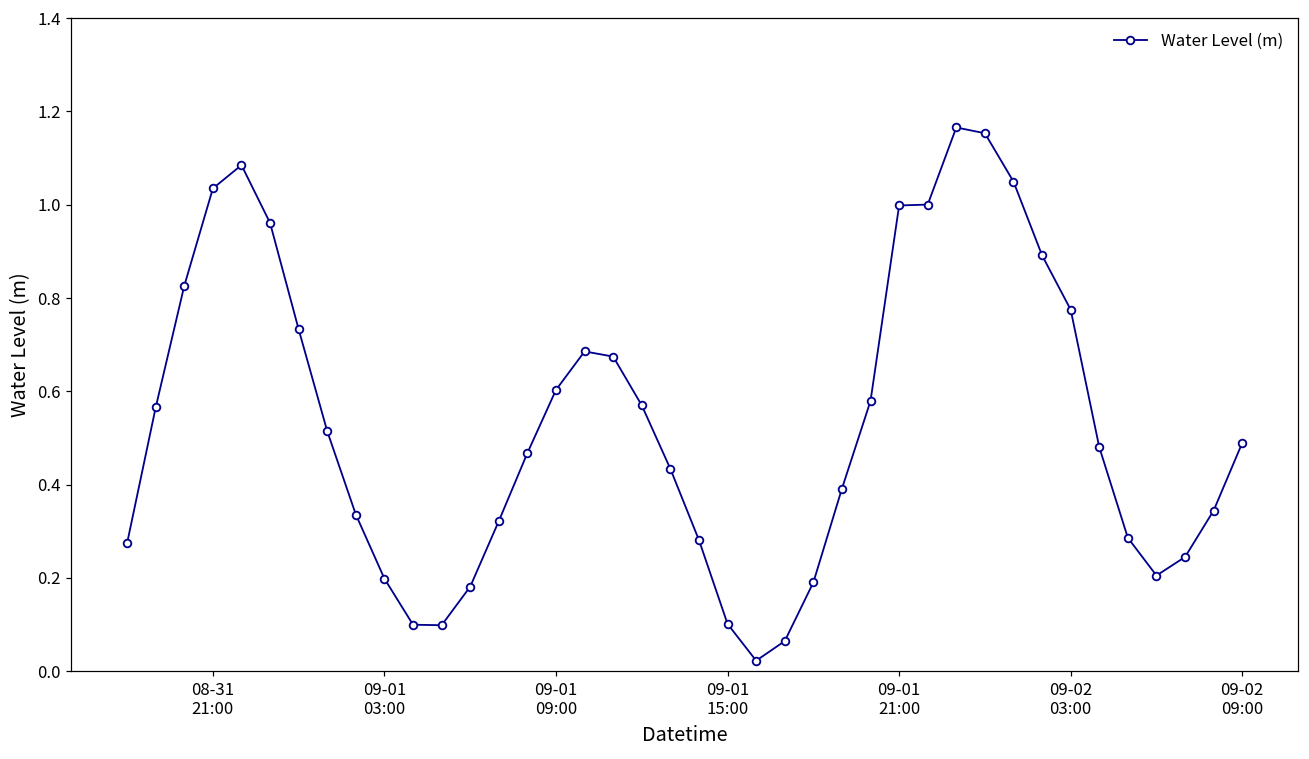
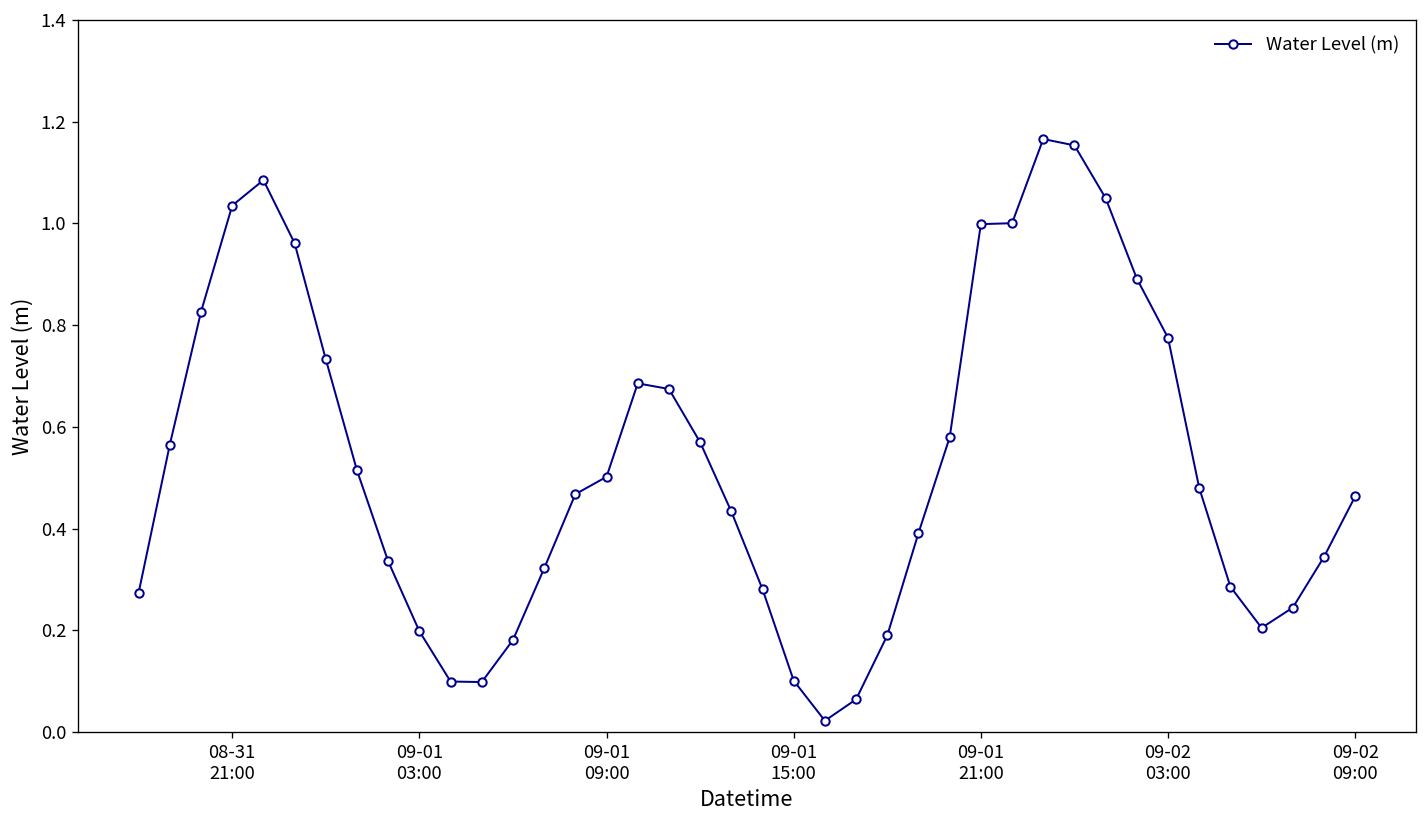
09-01 09:00: 0.60 -> 0.50
09-02 09:00: 0.49 -> 0.46
